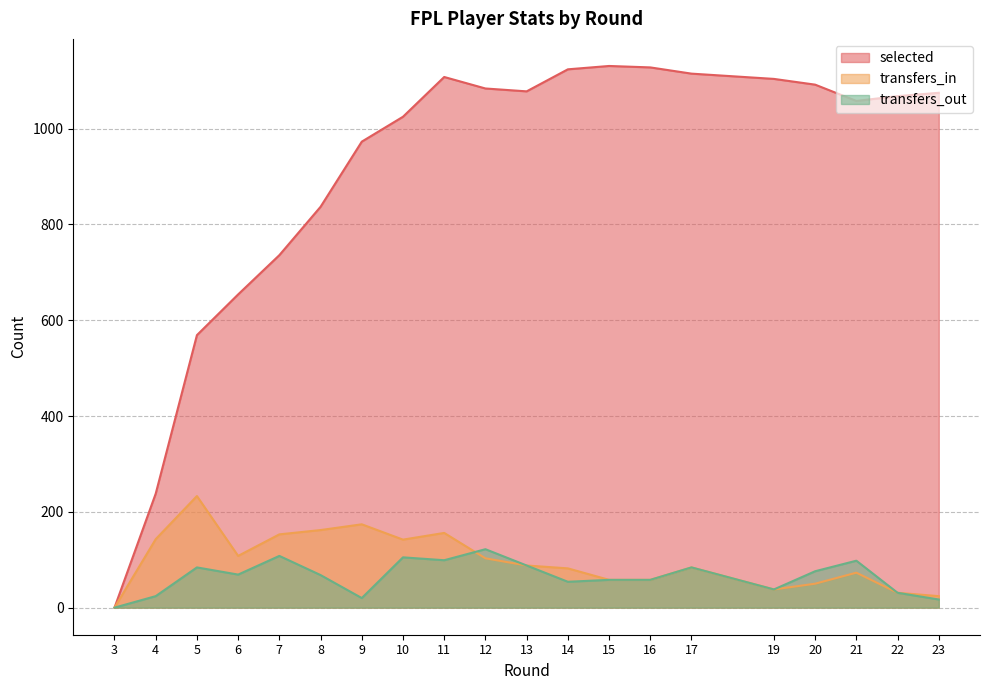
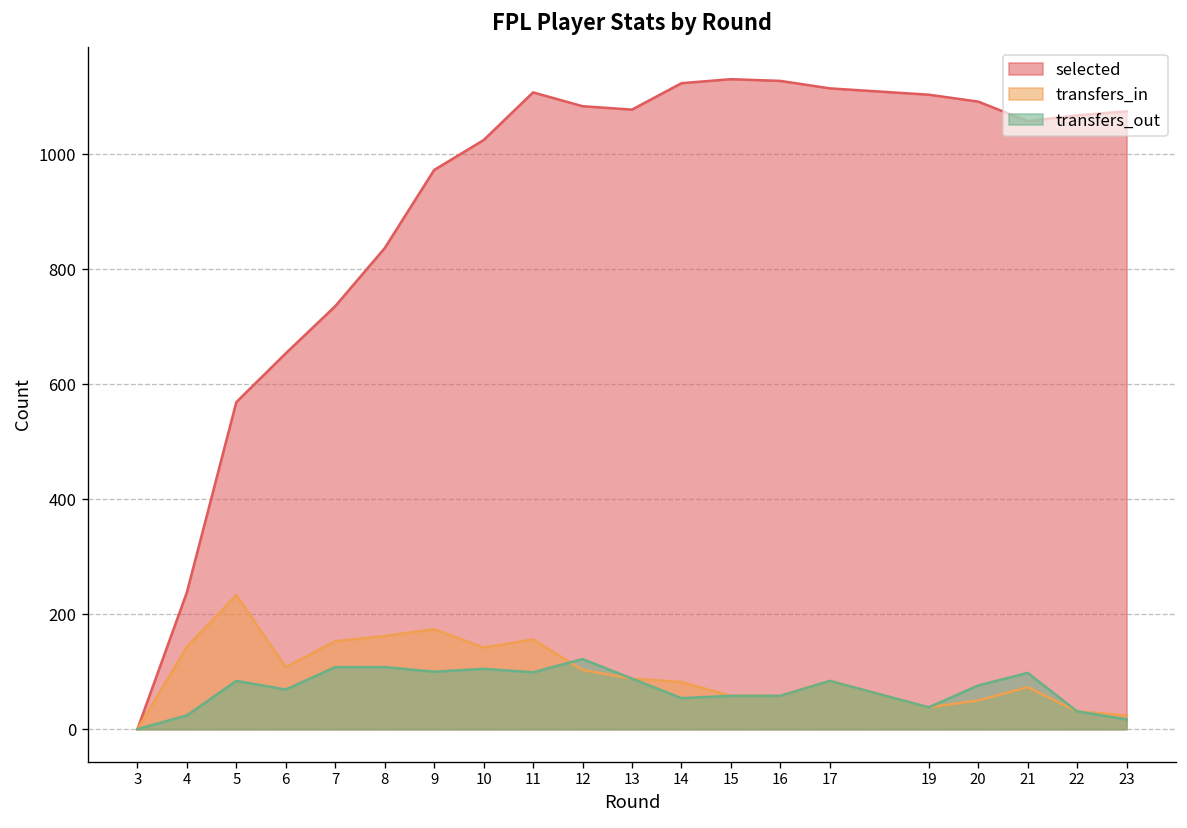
transfers_out, 8: 70 -> 110
transfers_out, 9: 20 -> 100
